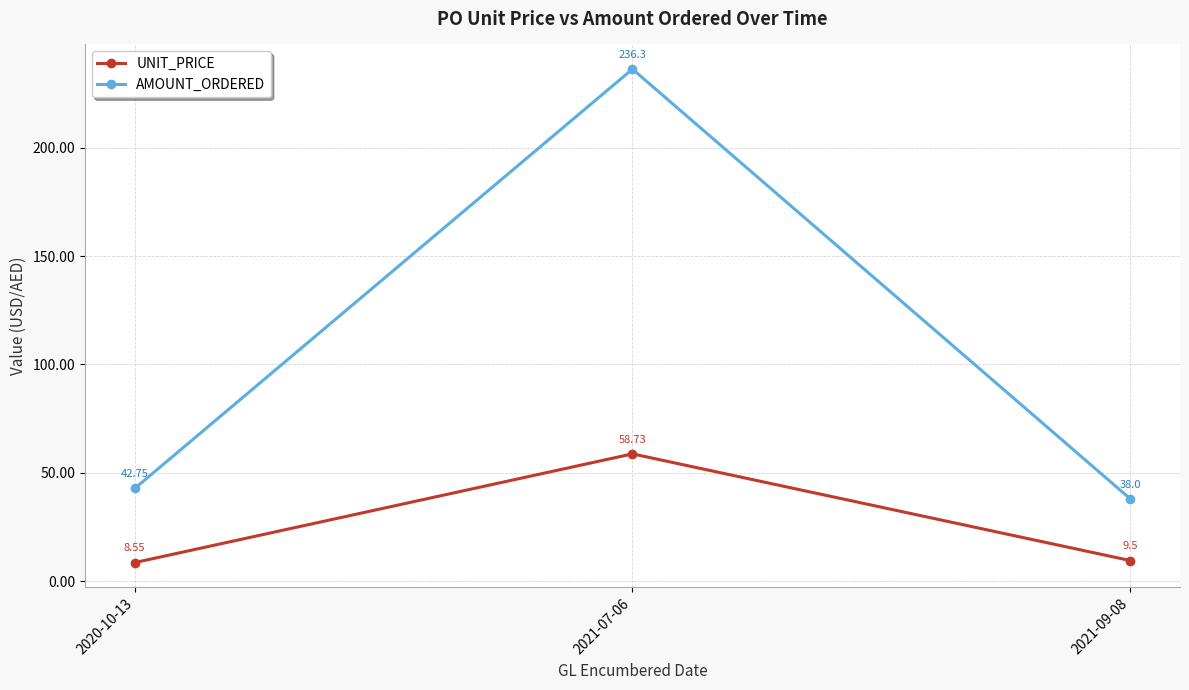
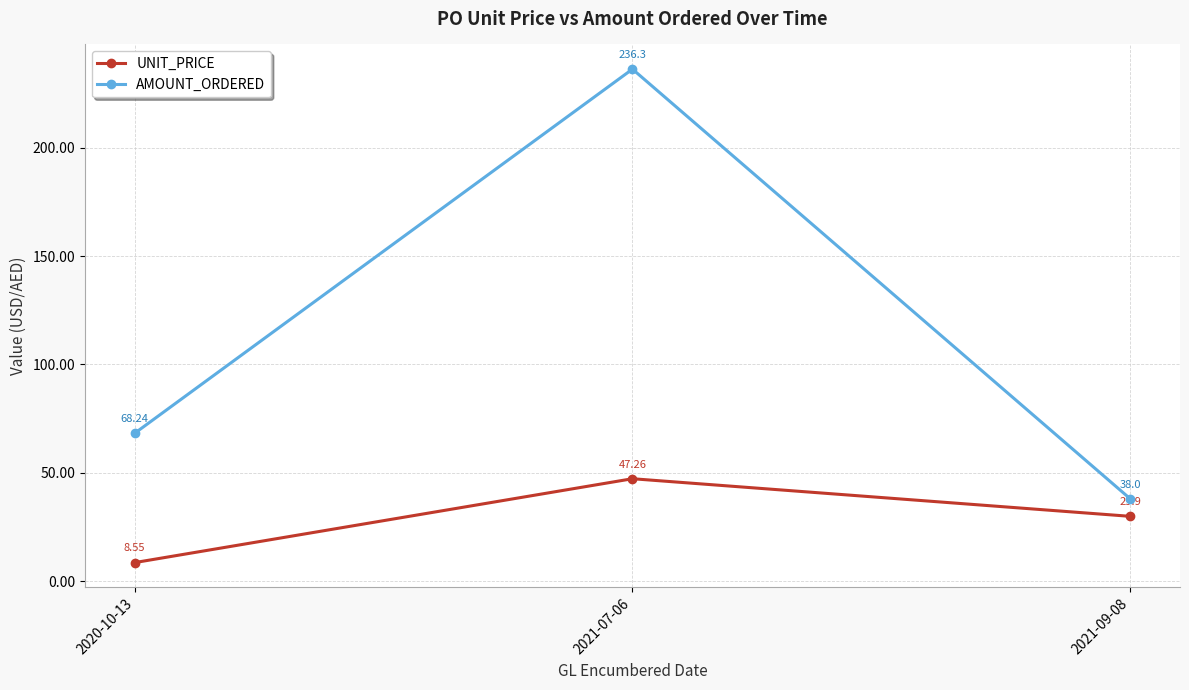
AMOUNT_ORDERED, 2020-10-13: 42.75 -> 68.24
UNIT_PRICE, 2021-07-06: 58.73 -> 47.26
UNIT_PRICE, 2021-09-08: 9.5 -> 29.9
